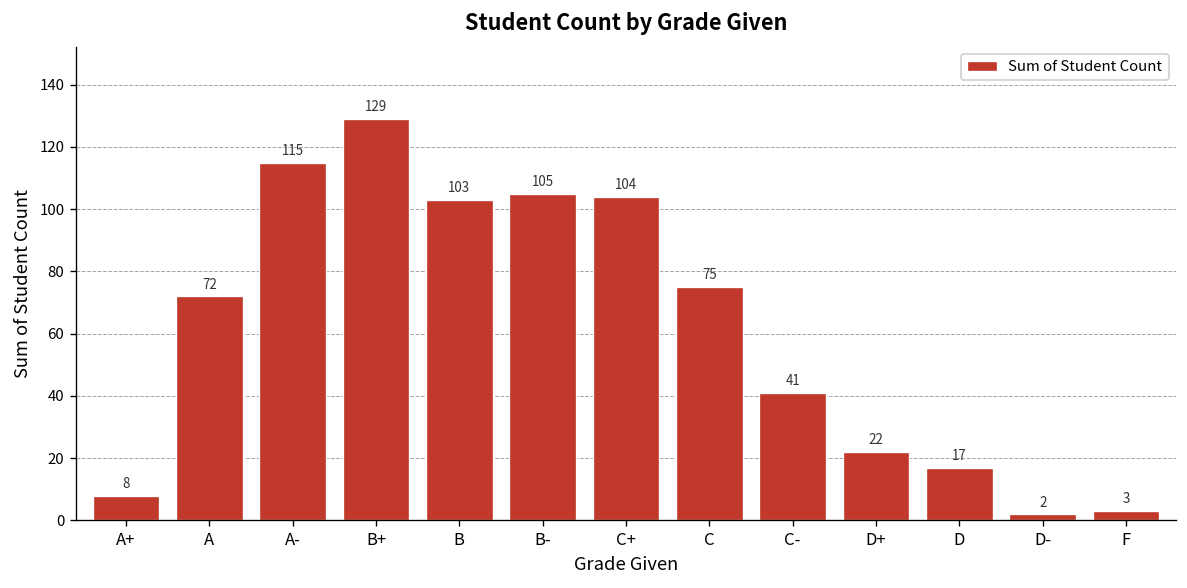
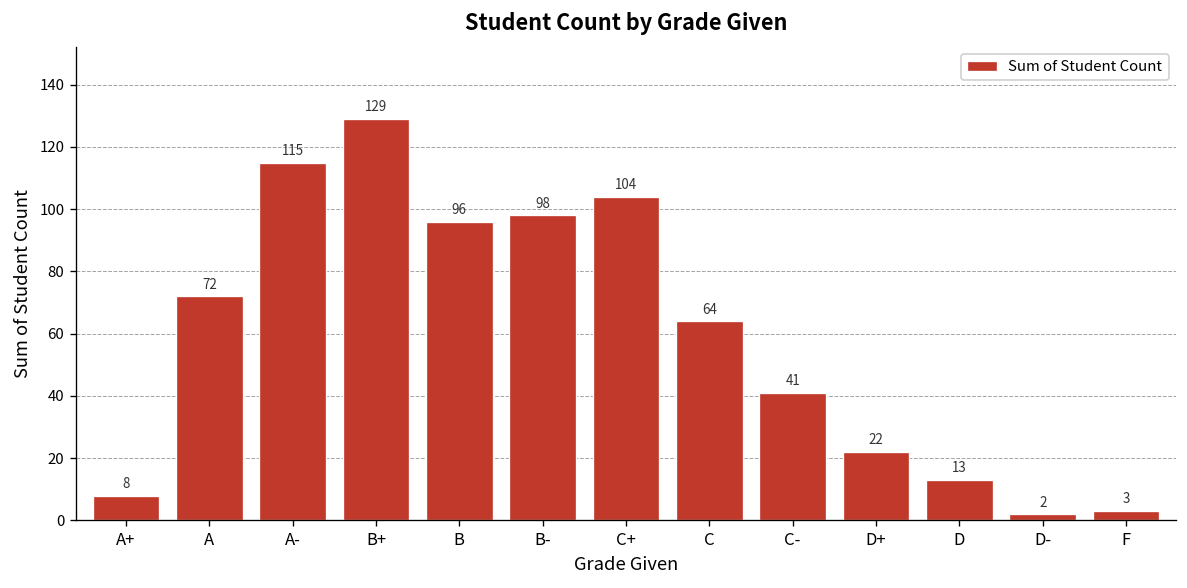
B: 103 -> 96
B-: 105 -> 98
C: 75 -> 64
D: 17 -> 13
